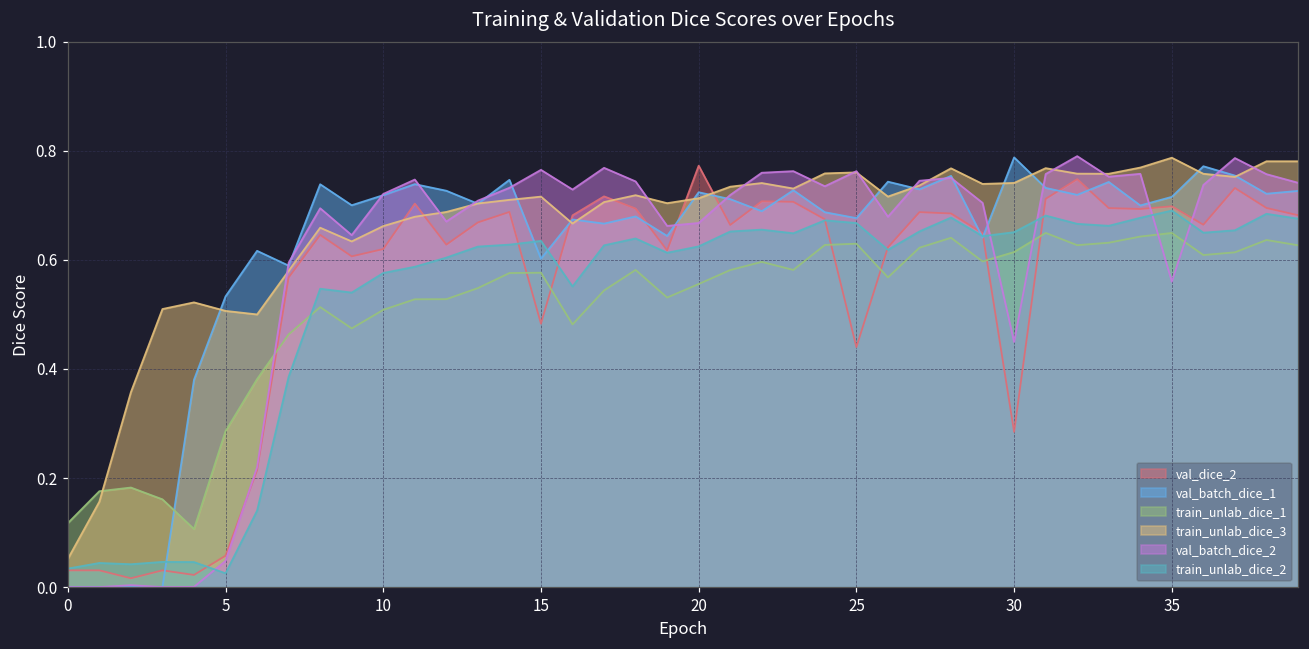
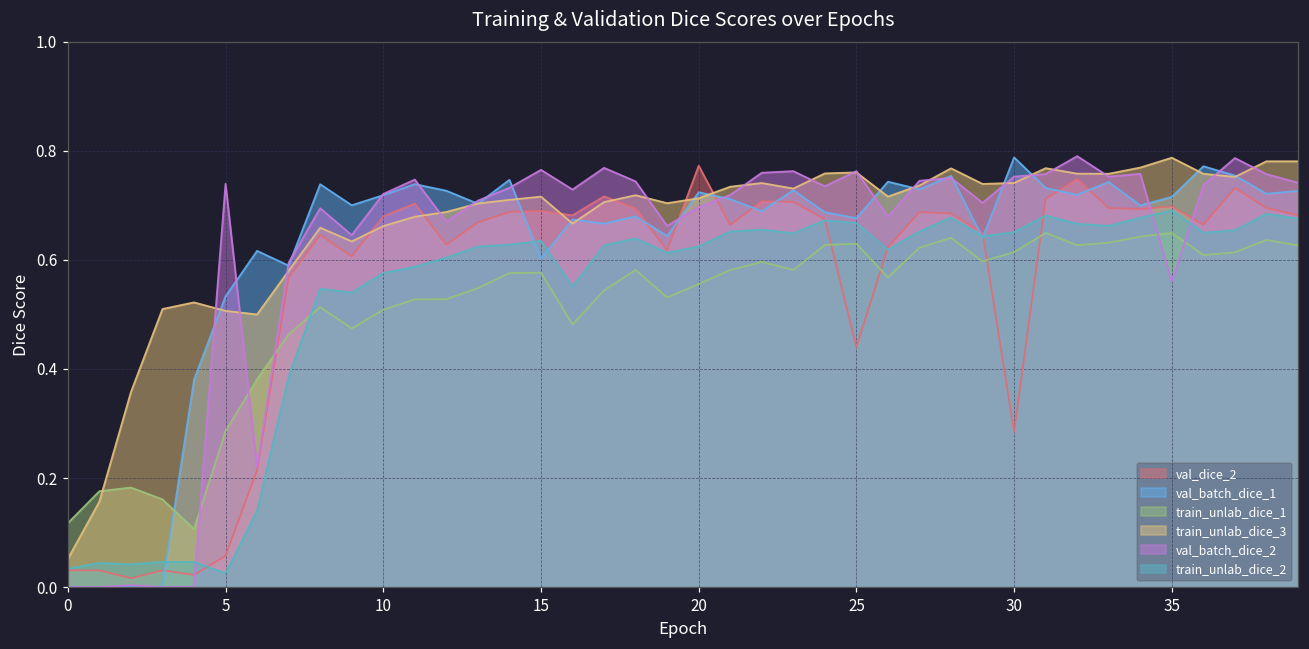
val_batch_dice_2, 5: 0.05 -> 0.74
val_dice_2, 10: 0.62 -> 0.68
val_dice_2, 15: 0.48 -> 0.69
val_batch_dice_2, 20: 0.67 -> 0.70
val_batch_dice_2, 30: 0.45 -> 0.75
